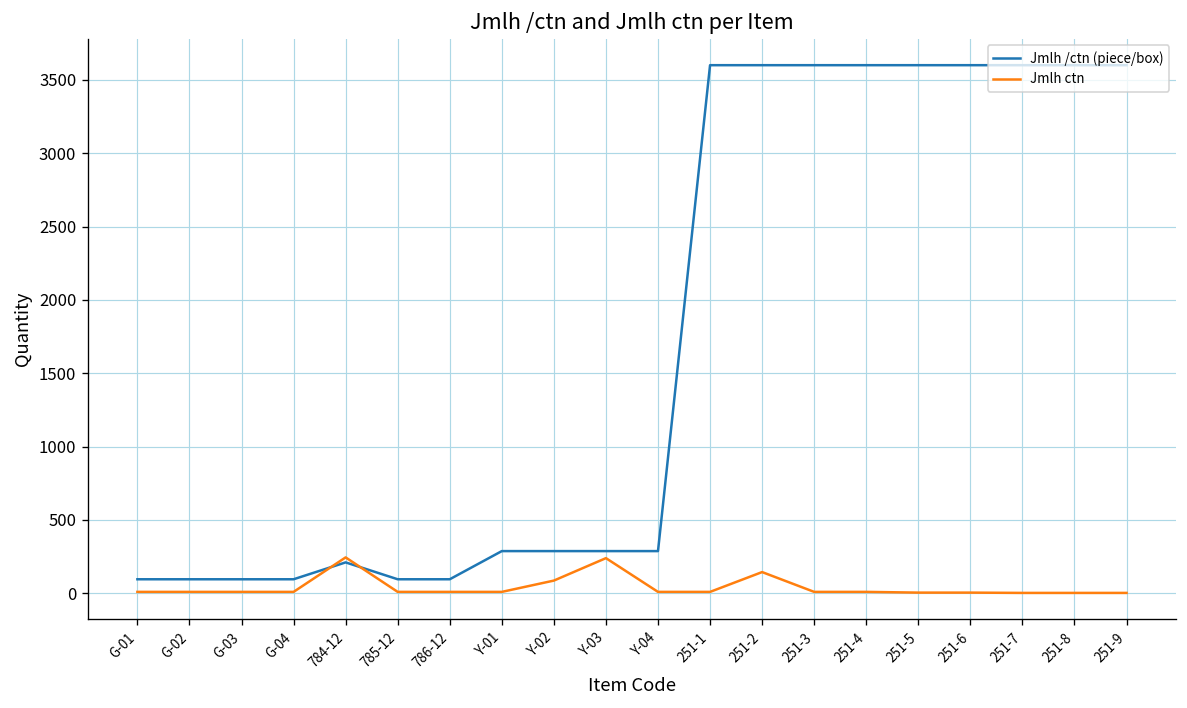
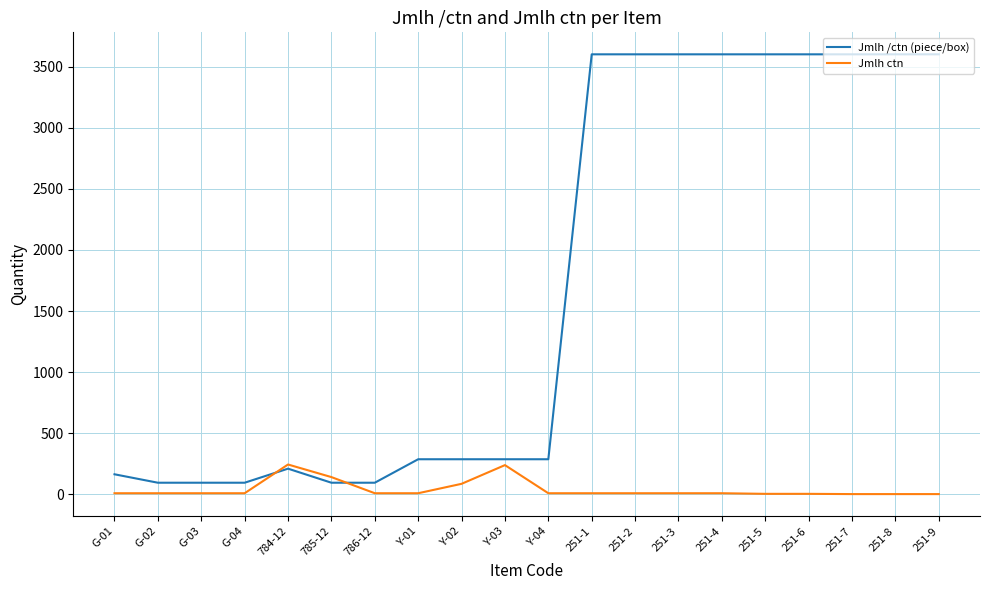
Jmlh /ctn (piece/box), G-01: 100 -> 170
Jmlh ctn, 785-12: 10 -> 140
Jmlh ctn, 251-2: 150 -> 10
